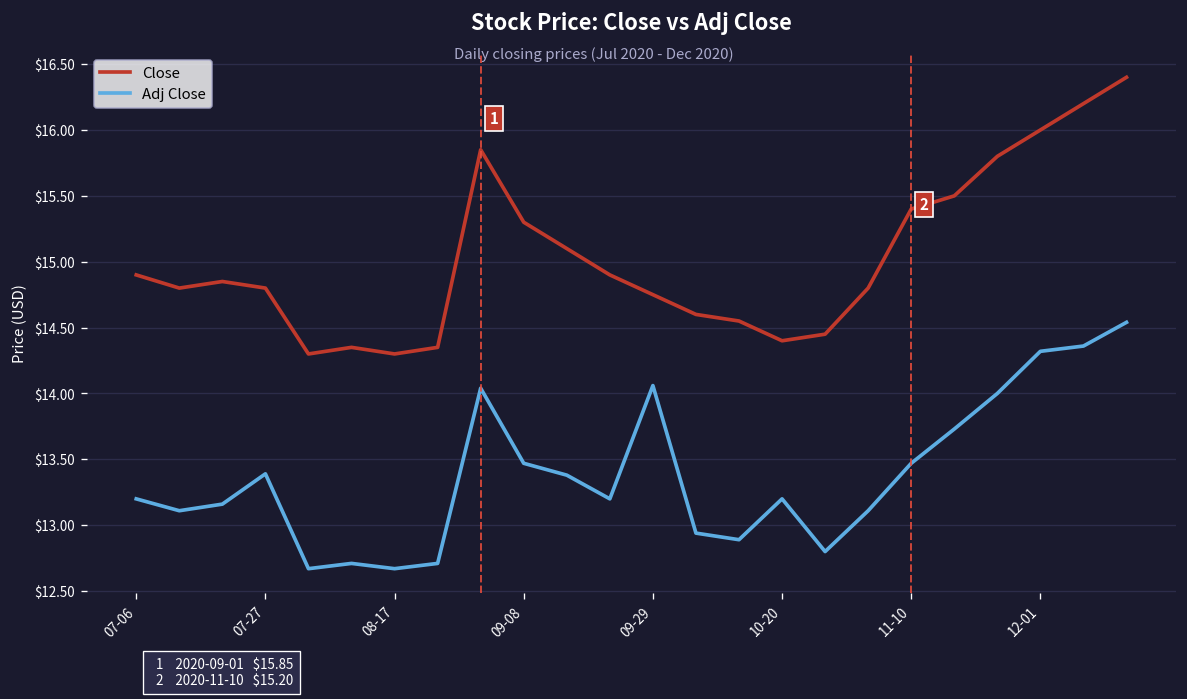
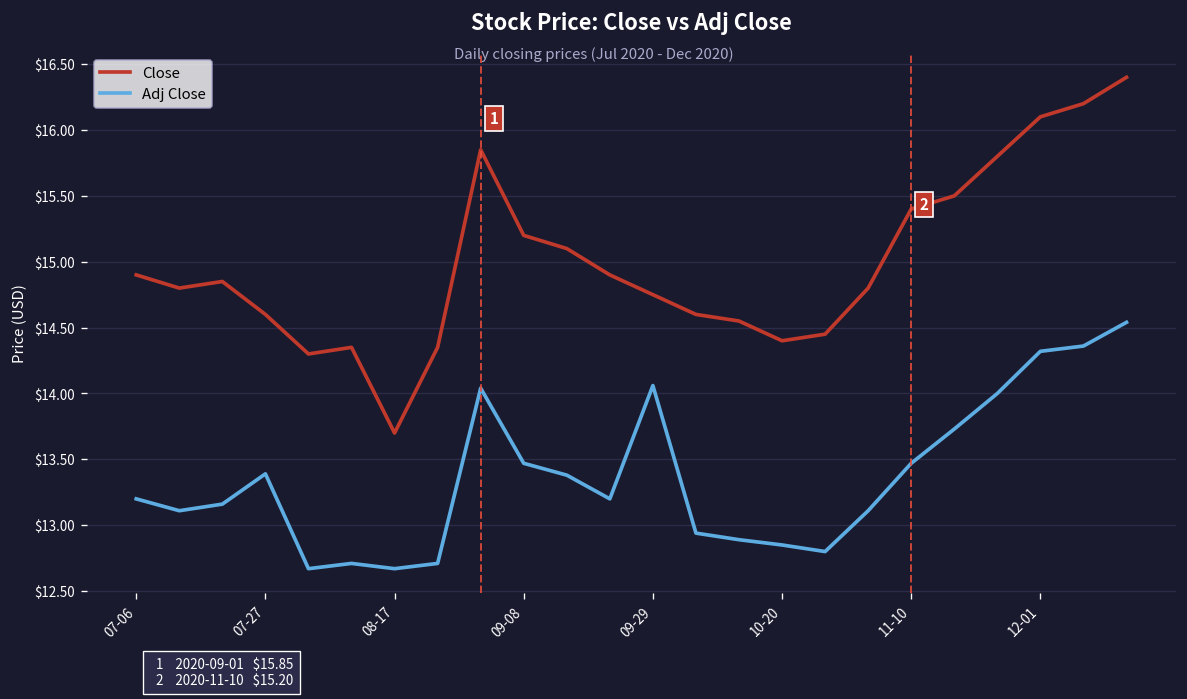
Close, 07-27: $14.8 -> $14.6
Close, 08-17: $14.3 -> $13.7
Close, 09-08: $15.3 -> $15.2
Adj Close, 10-20: $13.20 -> $12.85
Close, 12-01: $16.0 -> $16.1
